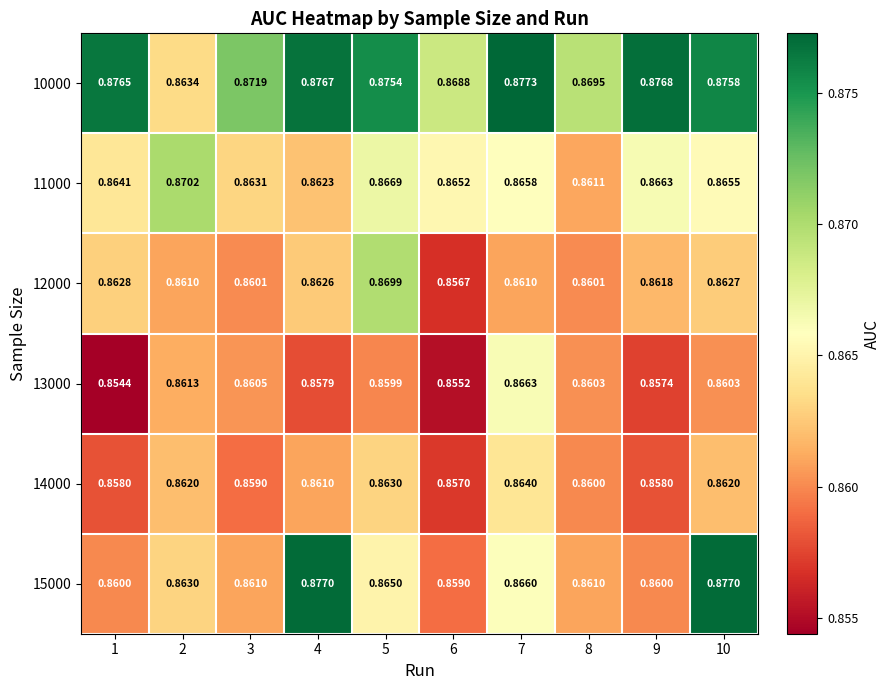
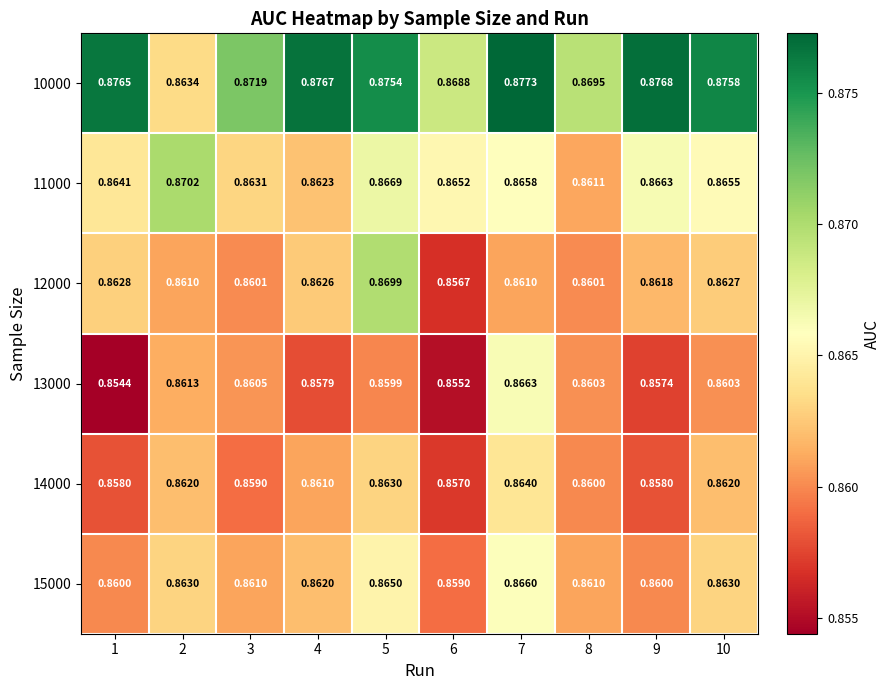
15000, 4: 0.8770 -> 0.8620
15000, 10: 0.8770 -> 0.8630
